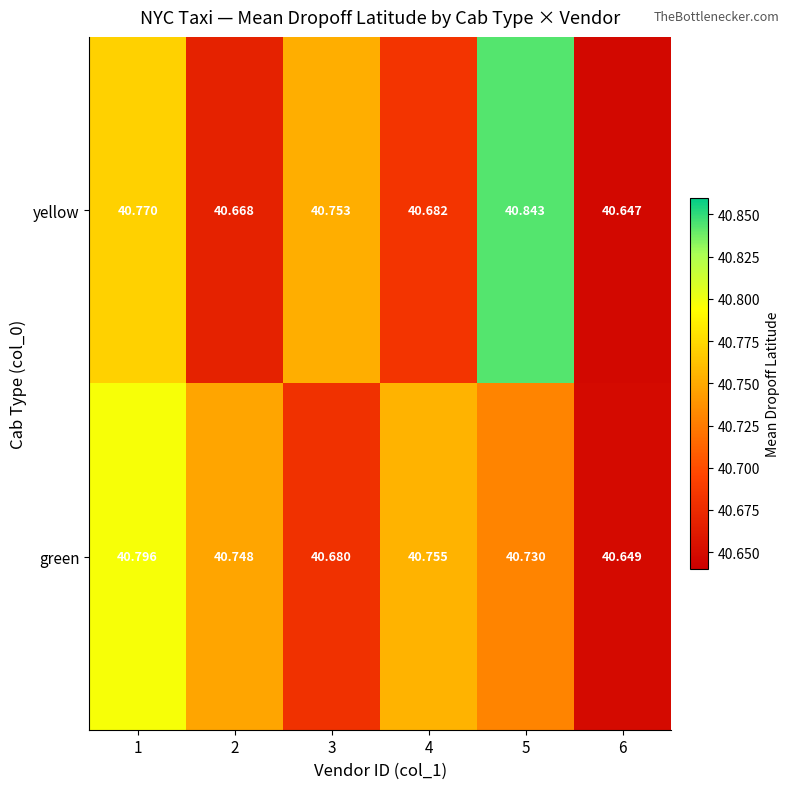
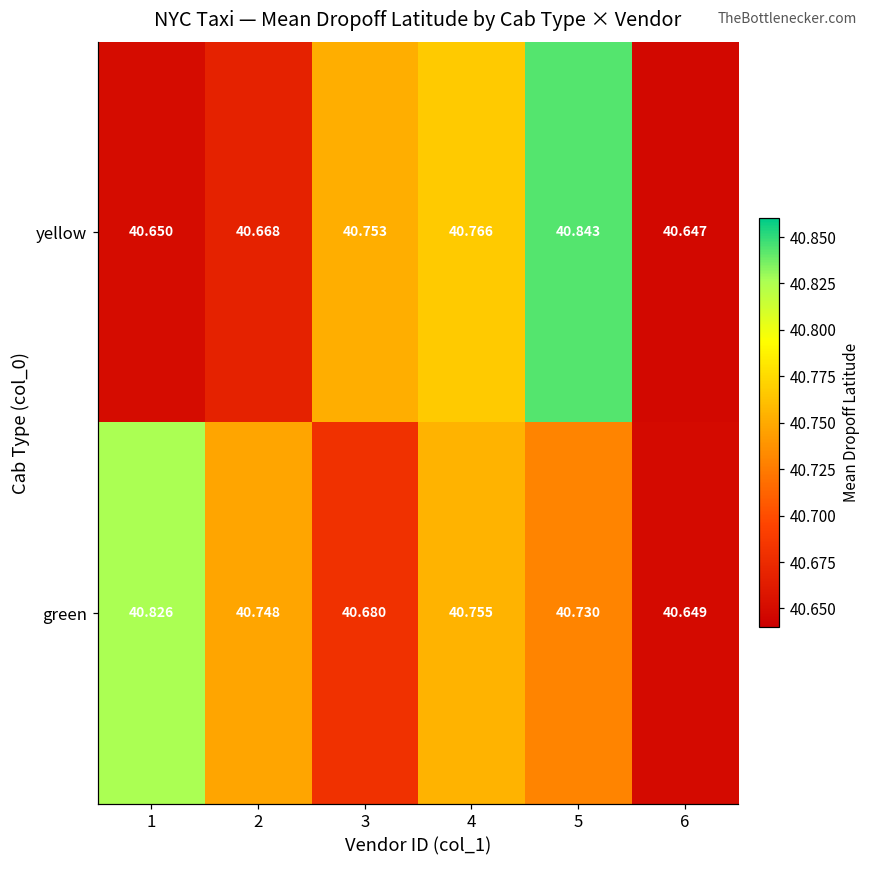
yellow, 1: 40.770 -> 40.650
yellow, 4: 40.682 -> 40.766
green, 1: 40.796 -> 40.826
